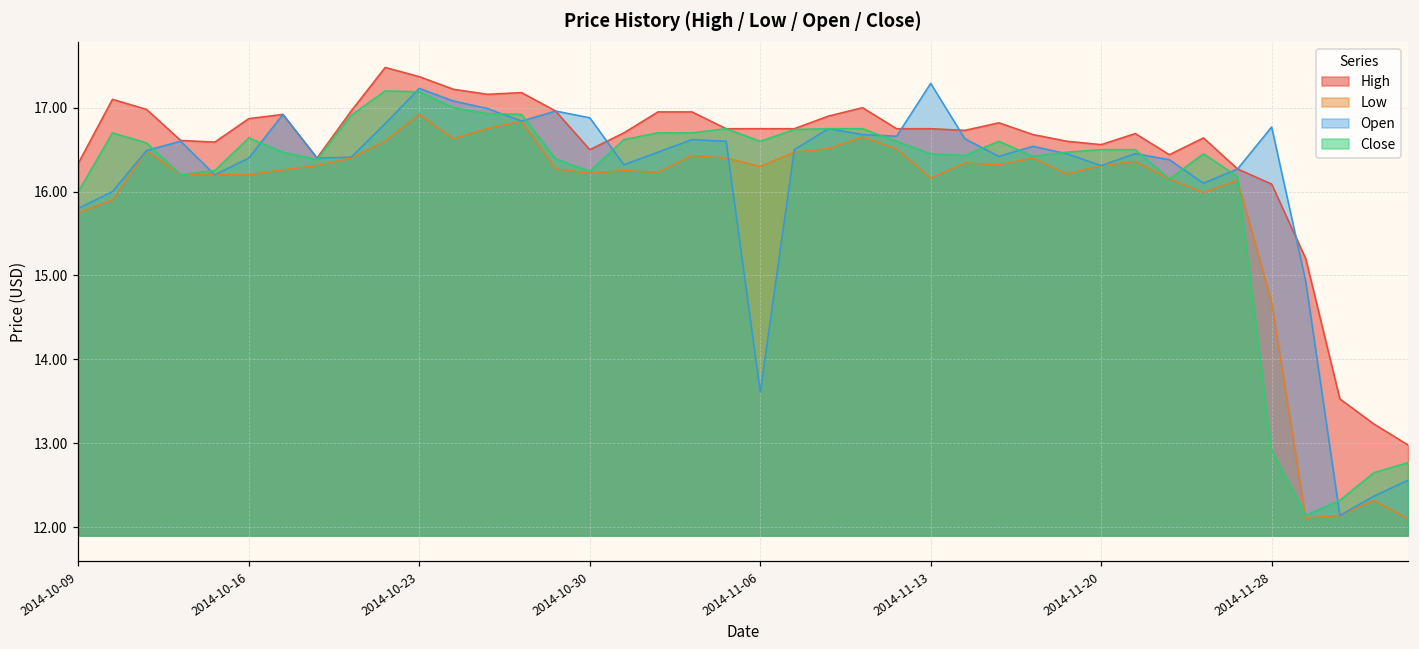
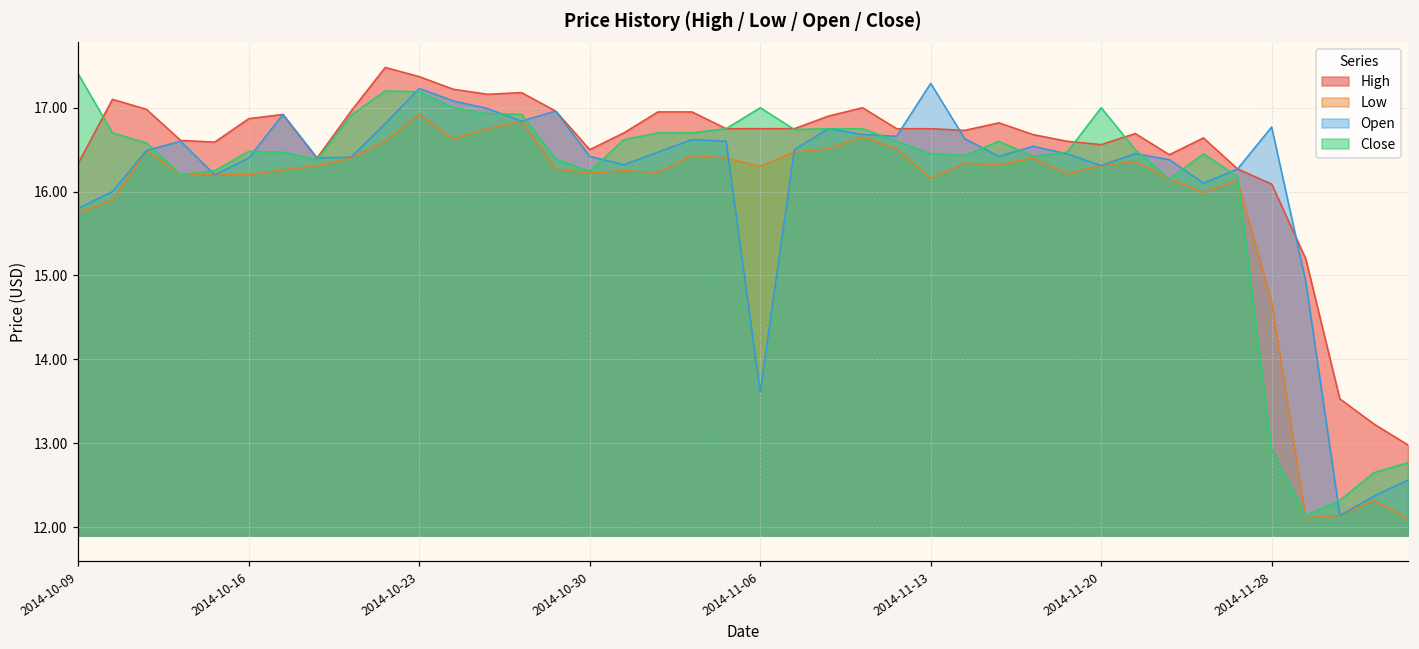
Close, 2014-10-09: 16.0 -> 17.4
Close, 2014-10-16: 16.6 -> 16.5
Open, 2014-10-30: 16.9 -> 16.4
Close, 2014-11-06: 16.6 -> 17.0
Close, 2014-11-20: 16.5 -> 17.0
